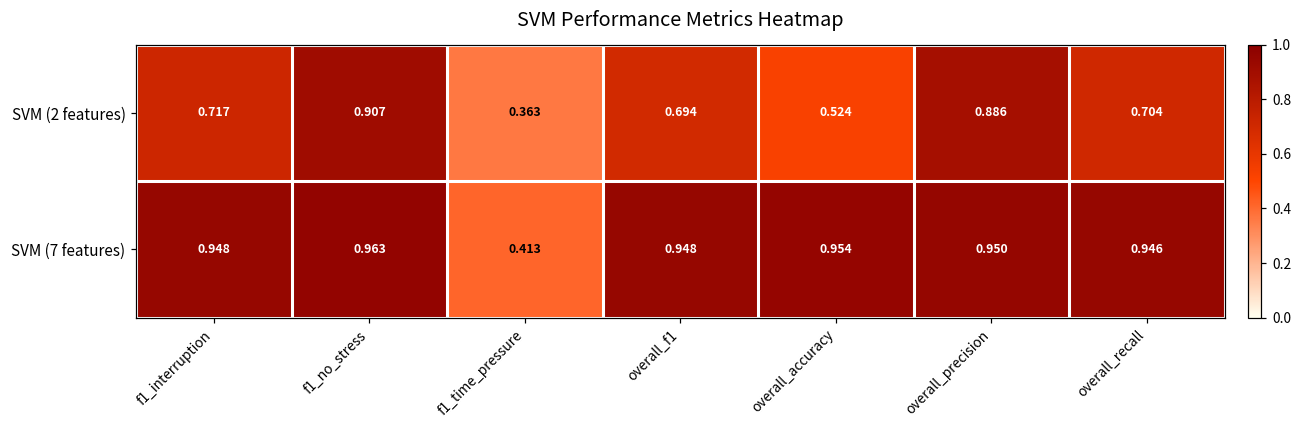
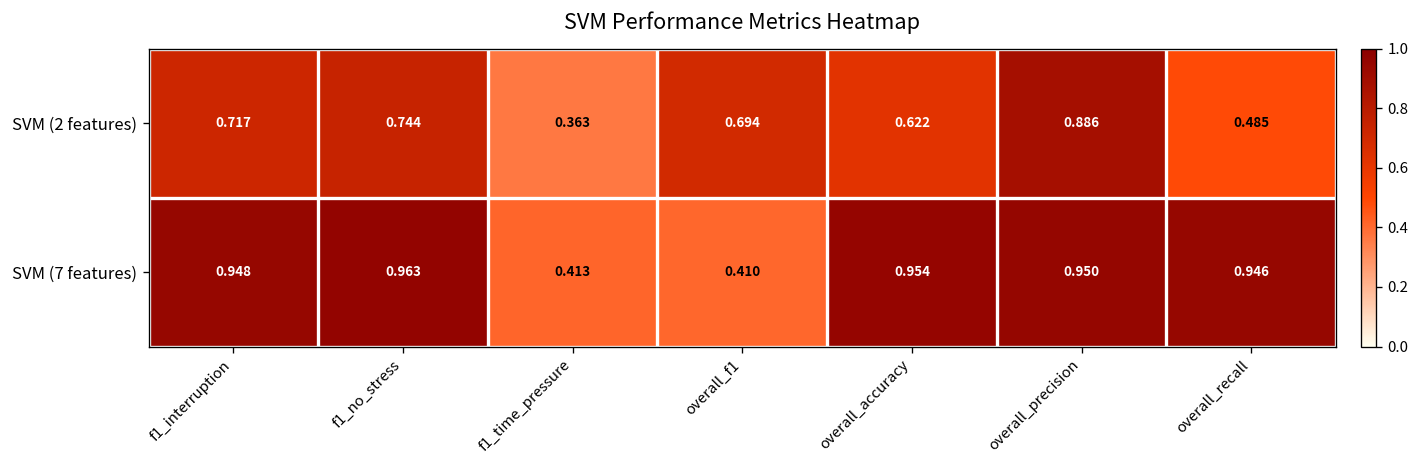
SVM (2 features), f1_no_stress: 0.907 -> 0.744
SVM (2 features), overall_accuracy: 0.524 -> 0.622
SVM (2 features), overall_recall: 0.704 -> 0.485
SVM (7 features), overall_f1: 0.948 -> 0.410
